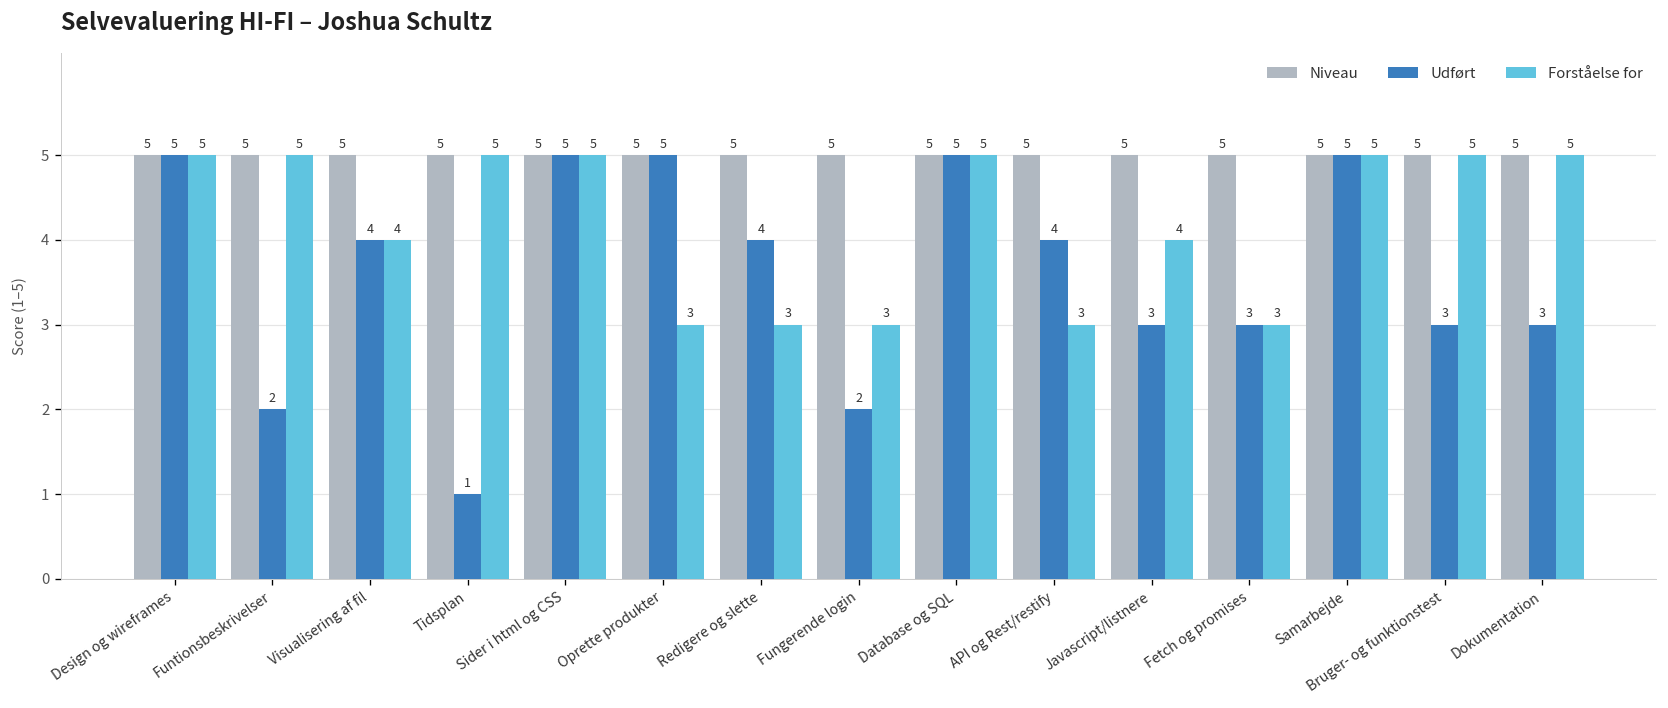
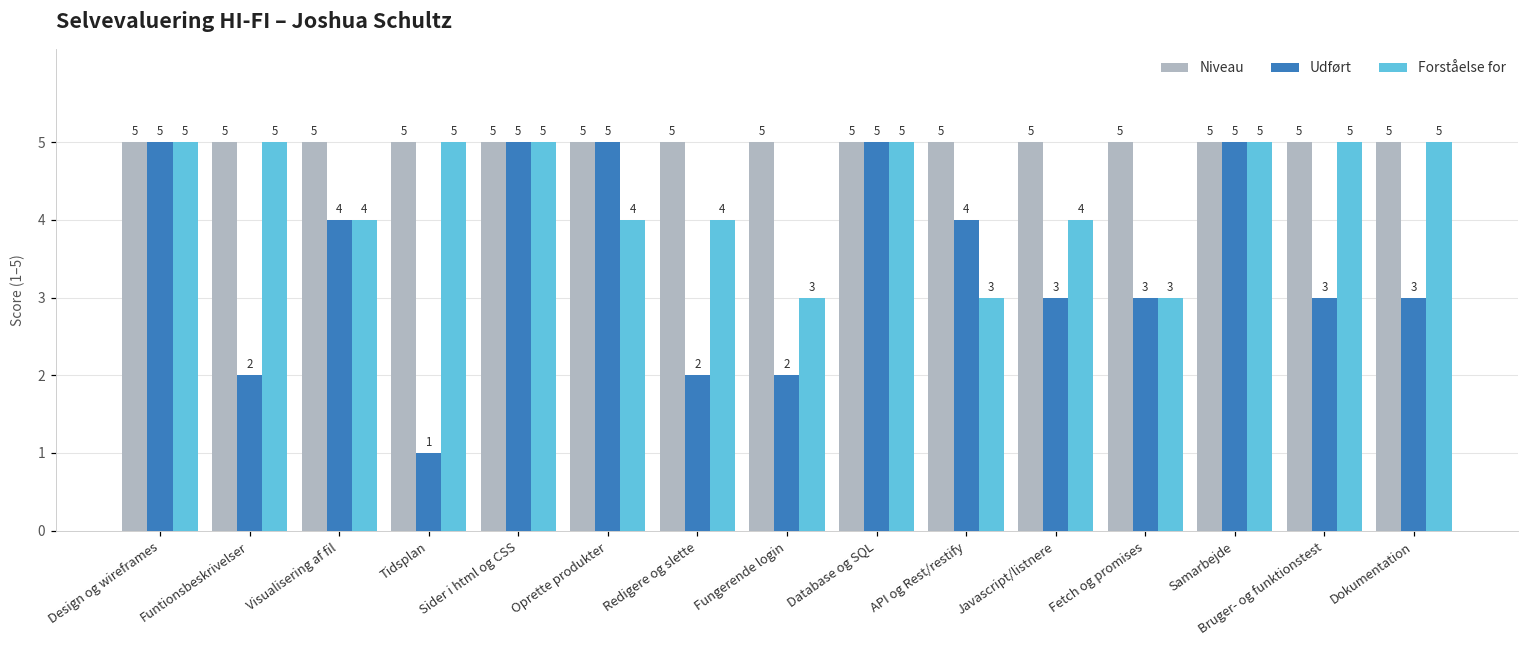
Forståelse for, Oprette produkter: 3 -> 4
Udført, Redigere og slette: 4 -> 2
Forståelse for, Redigere og slette: 3 -> 4
